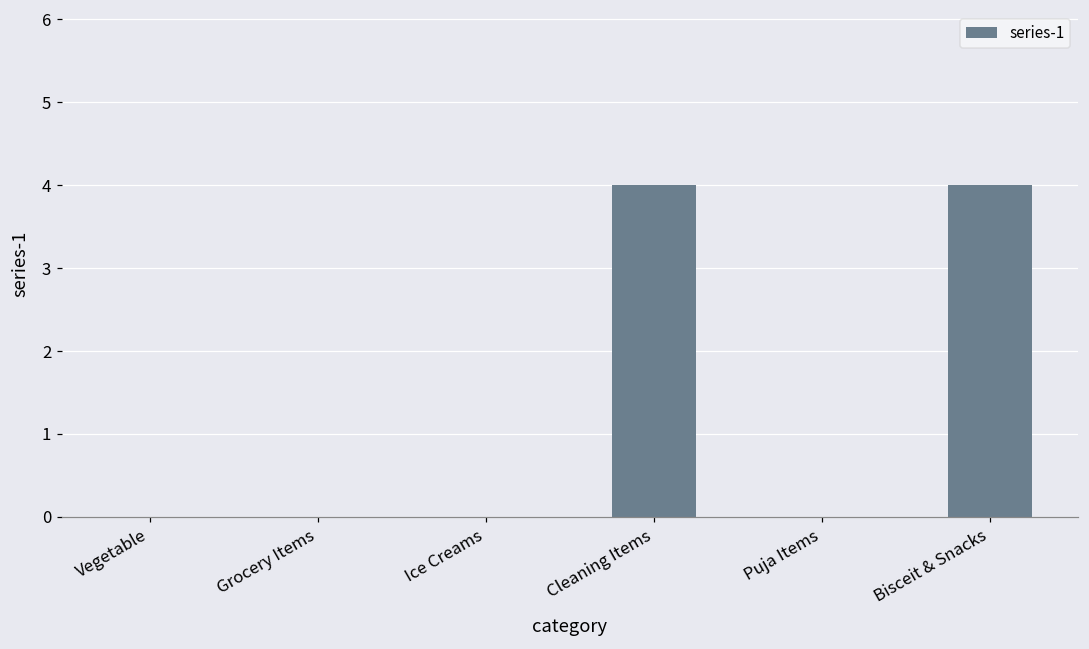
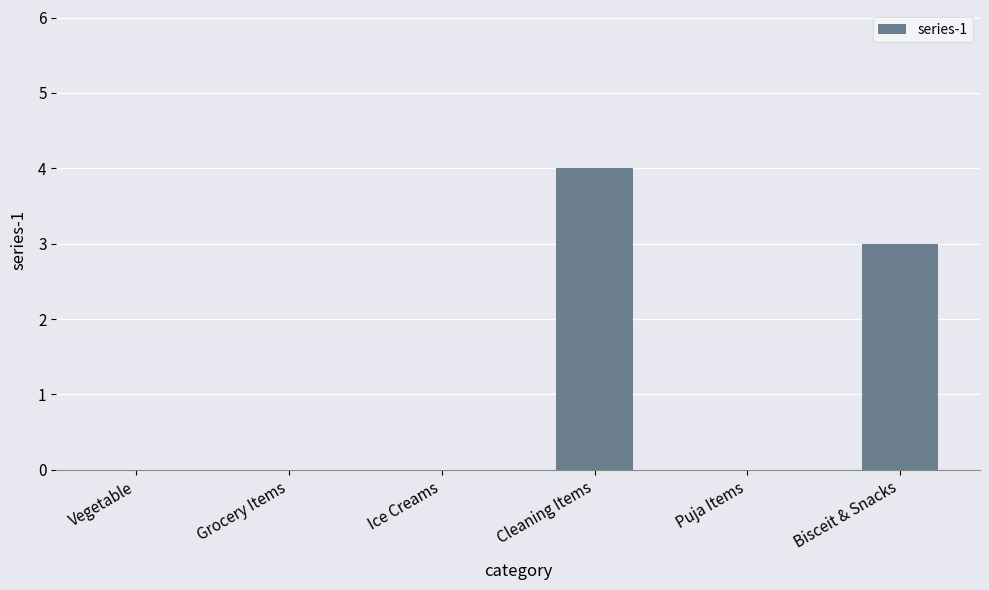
Bisceit & Snacks: 4 -> 3
